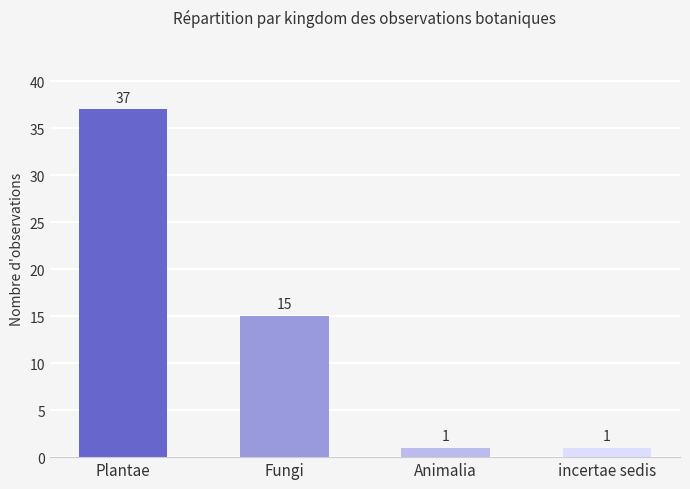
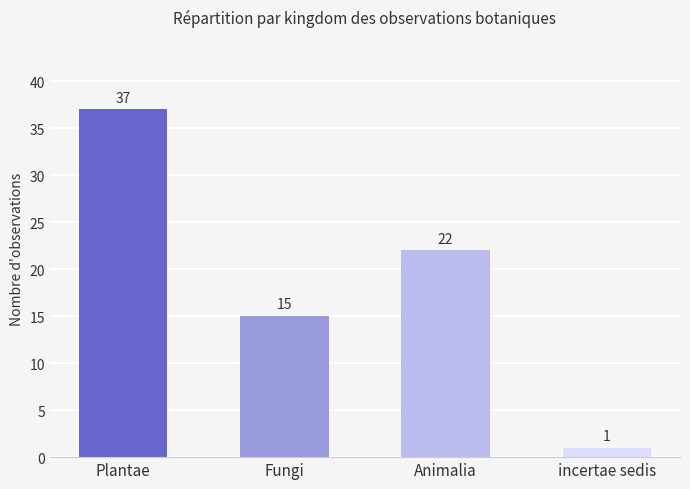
Animalia: 1 -> 22
